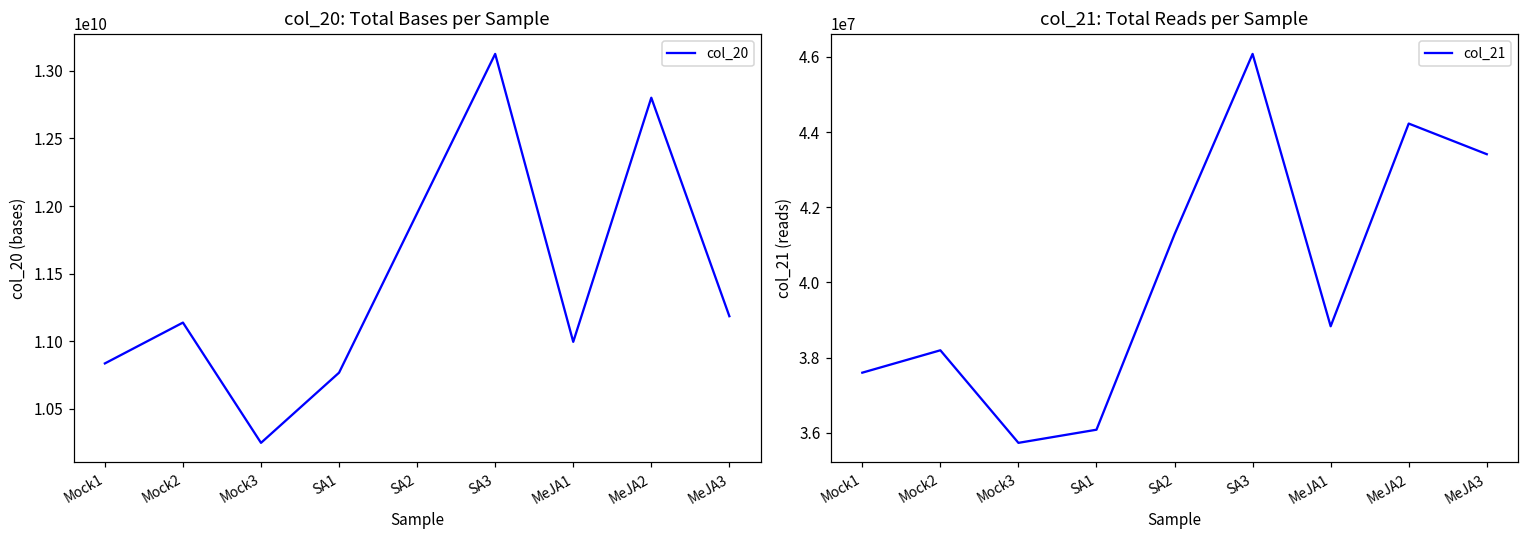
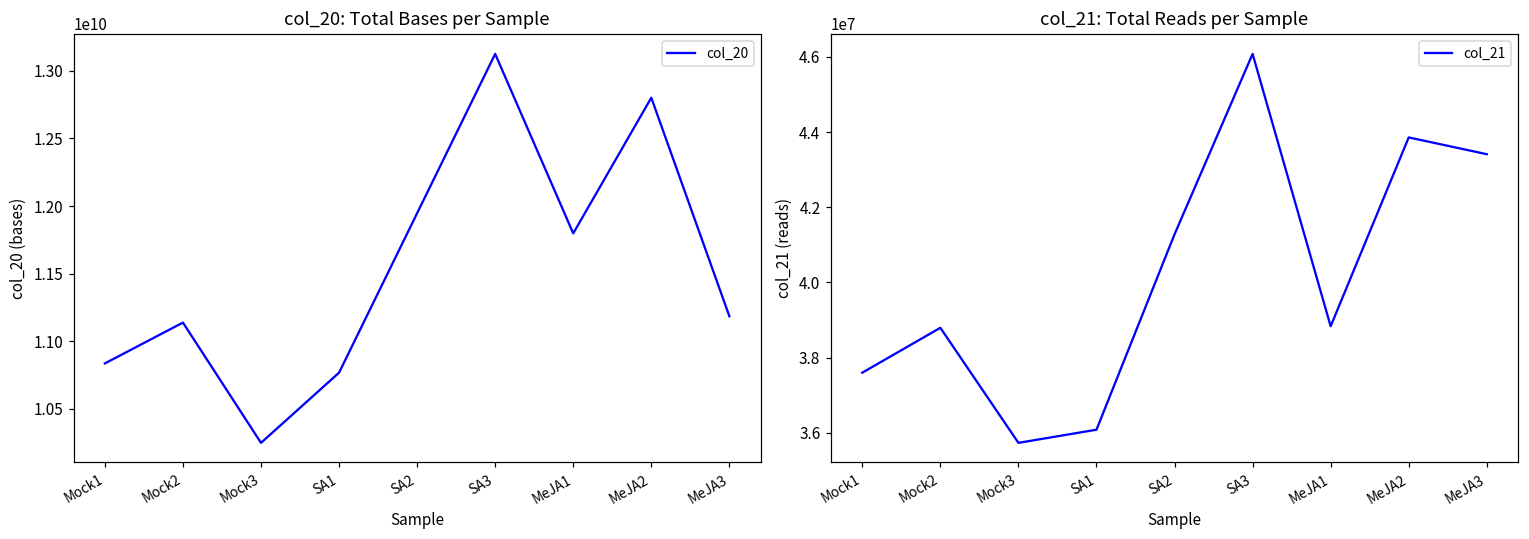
col_20: Total Bases per Sample, MeJA1: 11000000000 -> 11800000000
col_21: Total Reads per Sample, Mock2: 38200000 -> 38800000
col_21: Total Reads per Sample, MeJA2: 44200000 -> 43900000
